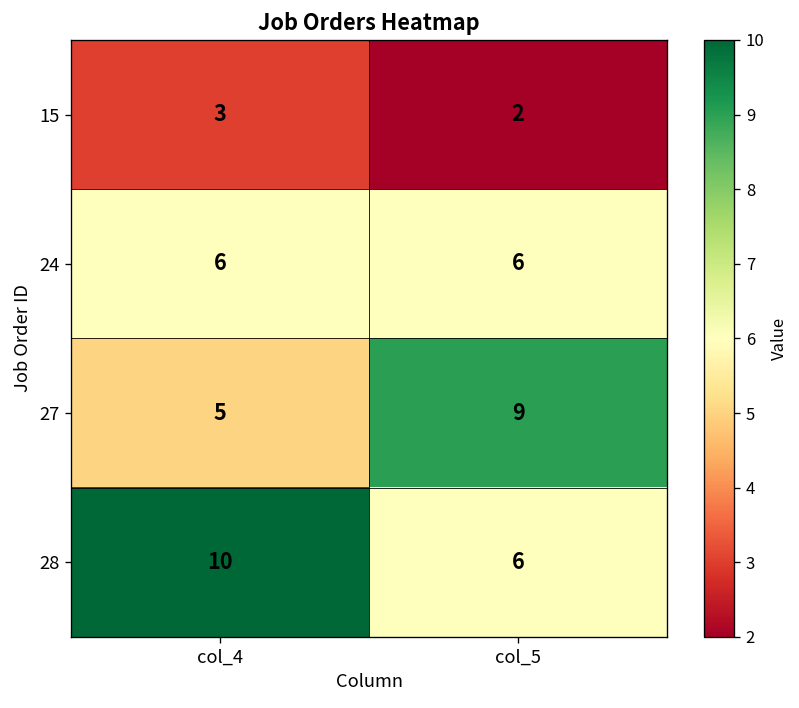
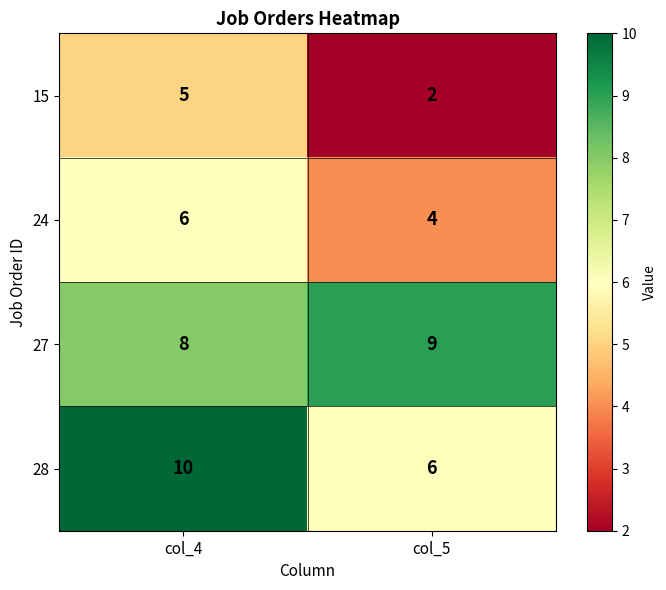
15, col_4: 3 -> 5
24, col_5: 6 -> 4
27, col_4: 5 -> 8
